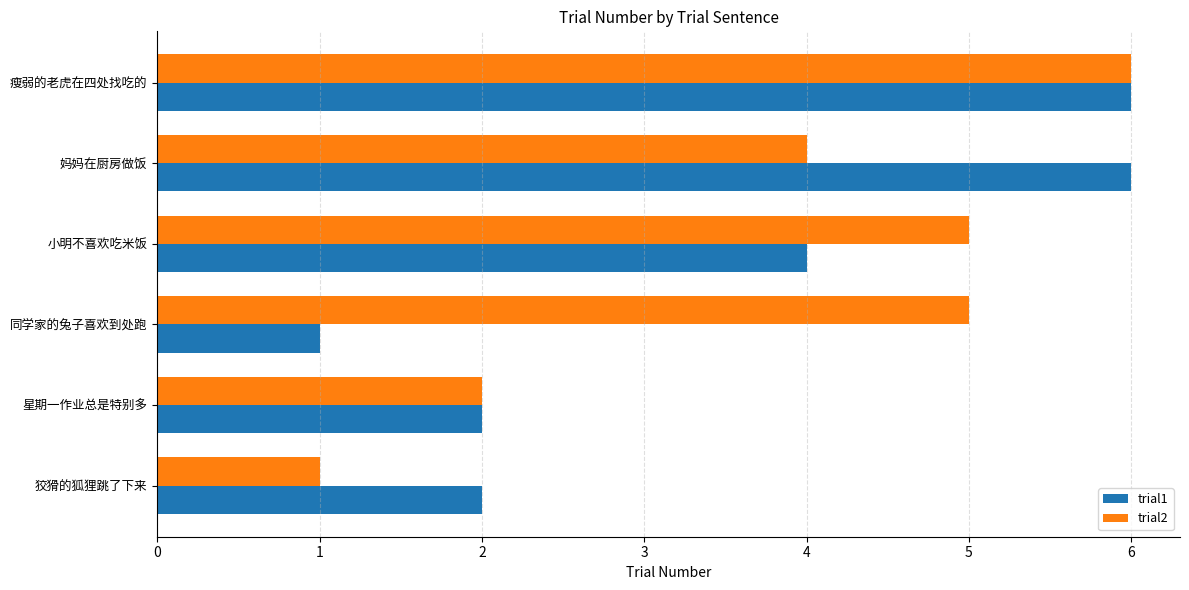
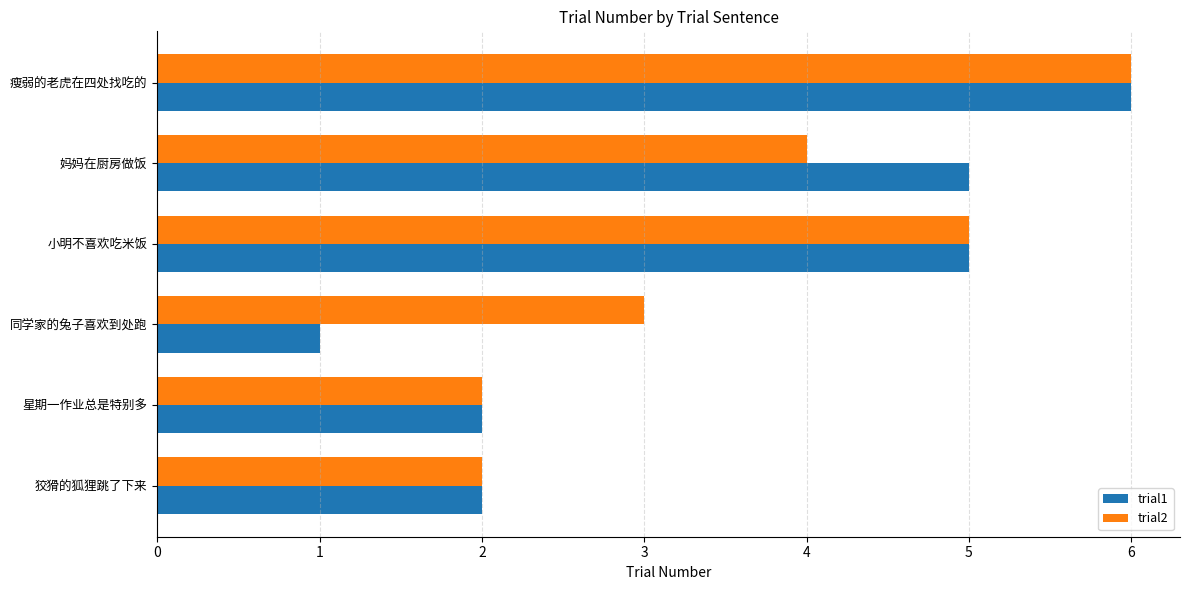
trial1, 妈妈在厨房做饭: 6 -> 5
trial1, 小明不喜欢吃米饭: 4 -> 5
trial2, 同学家的兔子喜欢到处跑: 5 -> 3
trial2, 狡猾的狐狸跳了下来: 1 -> 2
